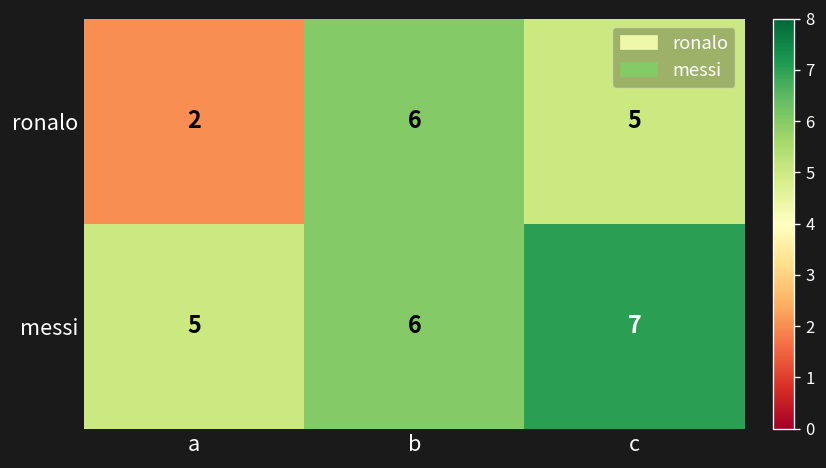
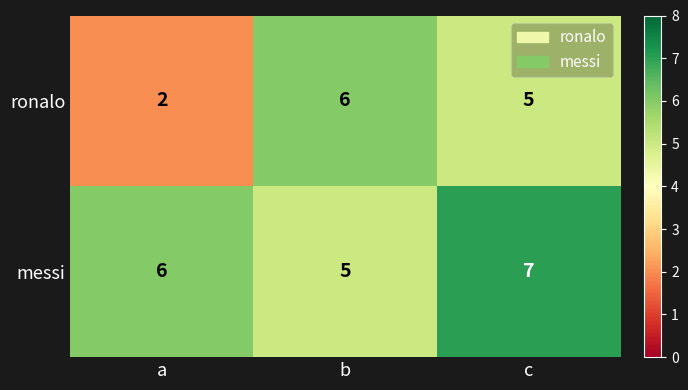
messi, a: 5 -> 6
messi, b: 6 -> 5
